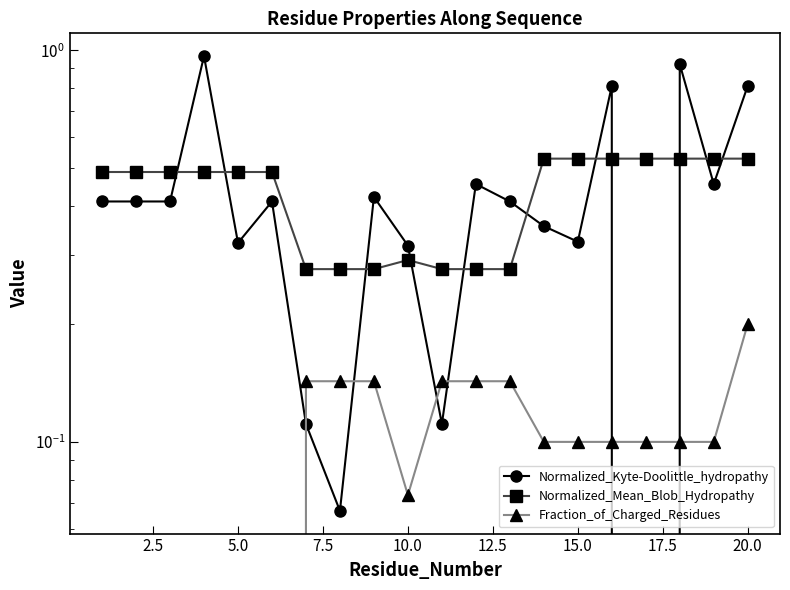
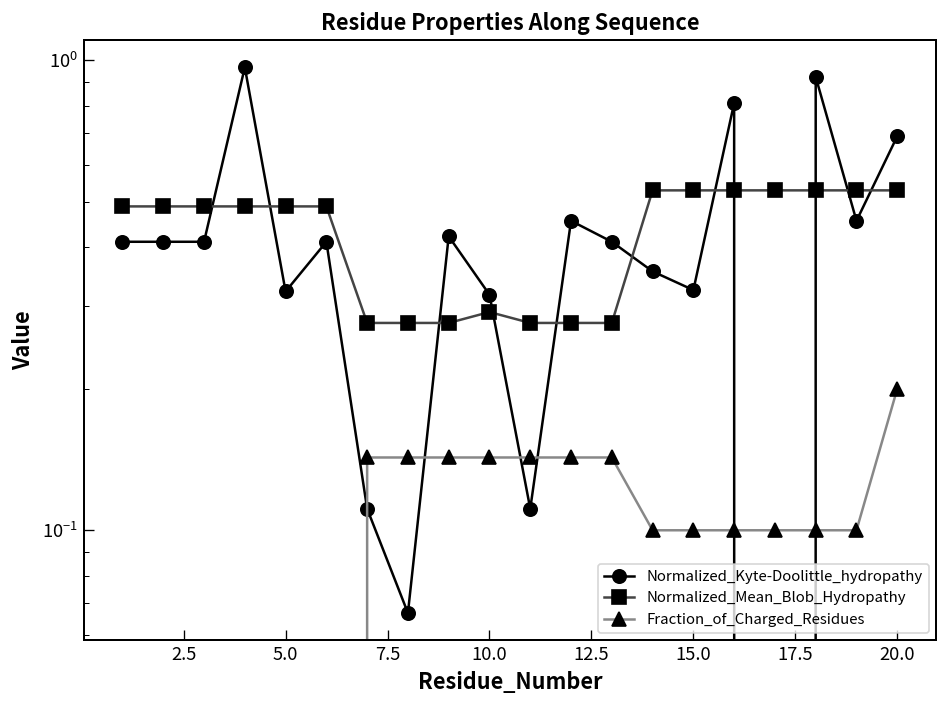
Fraction_of_Charged_Residues, 10.0: 0.073 -> 0.143
Normalized_Kyte-Doolittle_hydropathy, 20.0: 0.81 -> 0.69
